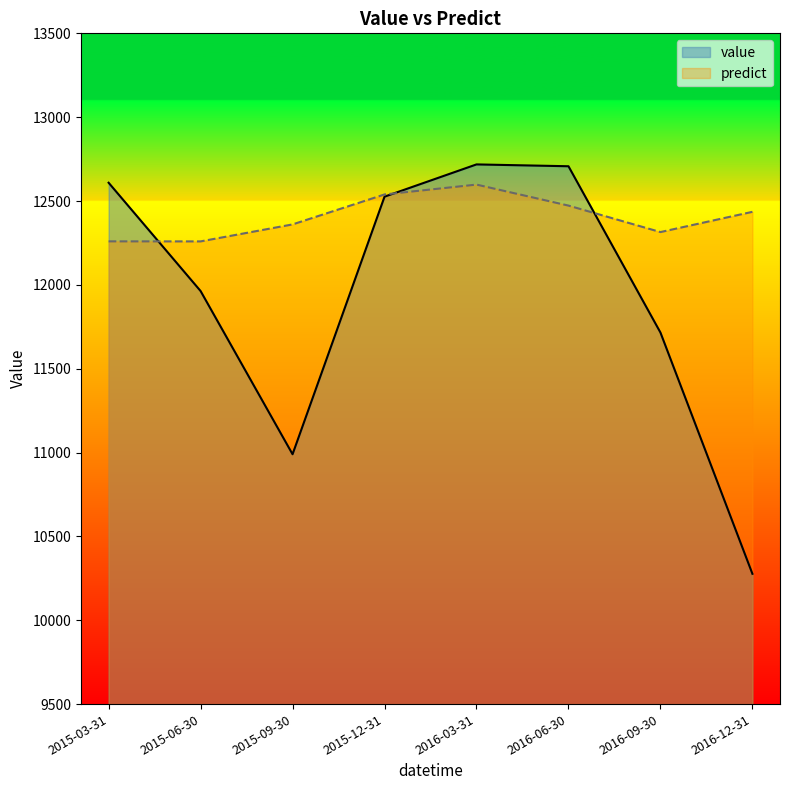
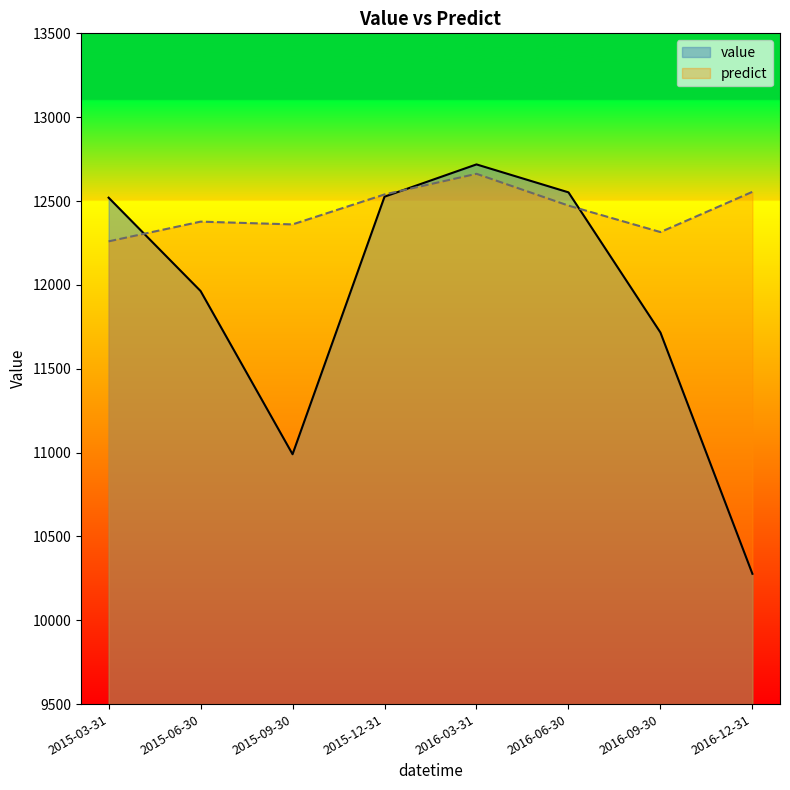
value, 2015-03-31: 12610 -> 12520
predict, 2015-06-30: 12260 -> 12380
predict, 2016-03-31: 12600 -> 12660
value, 2016-06-30: 12710 -> 12550
predict, 2016-12-31: 12440 -> 12550
